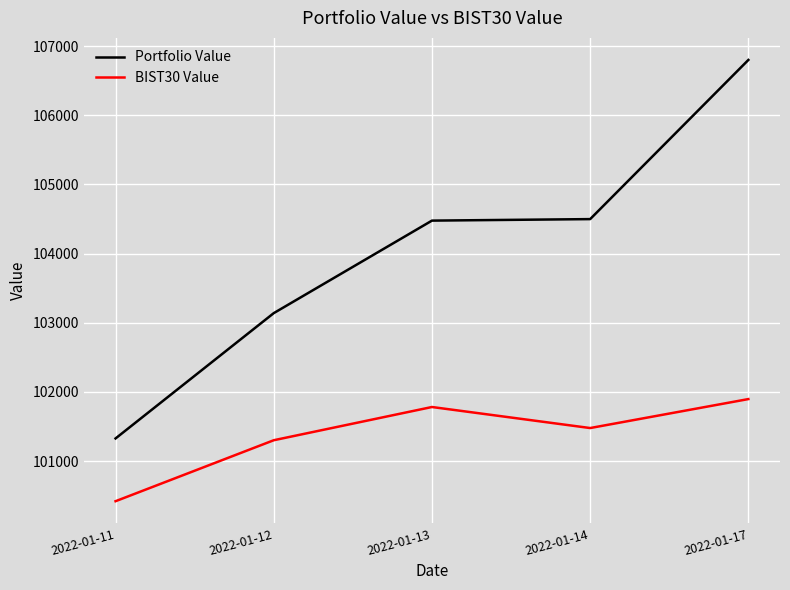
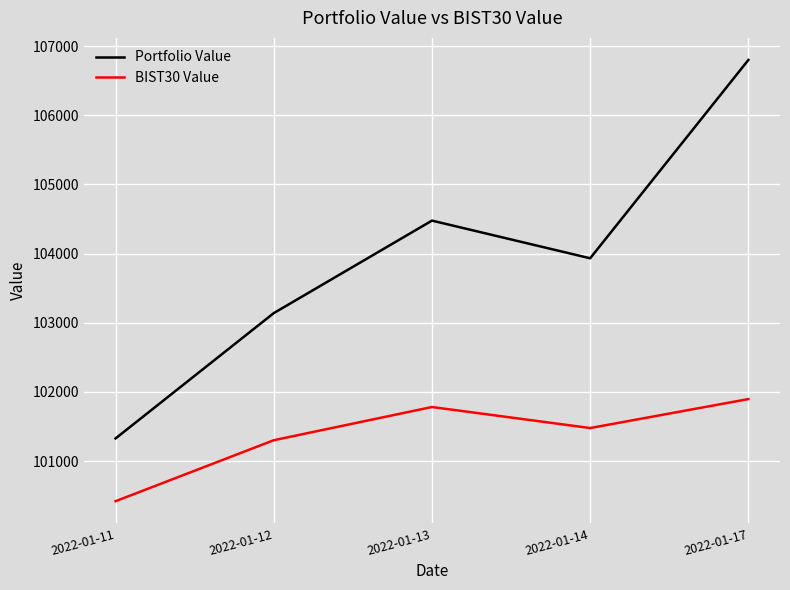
Portfolio Value, 2022-01-14: 104500 -> 103900
